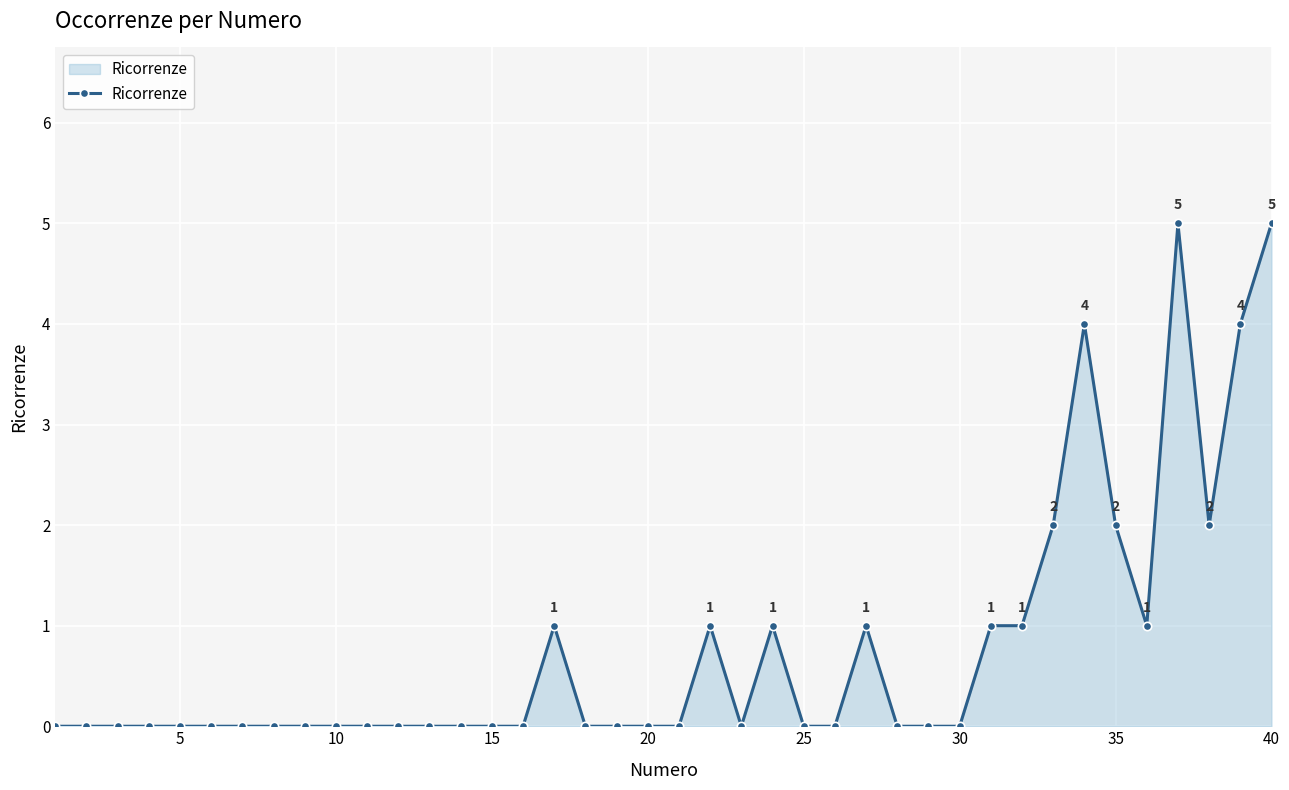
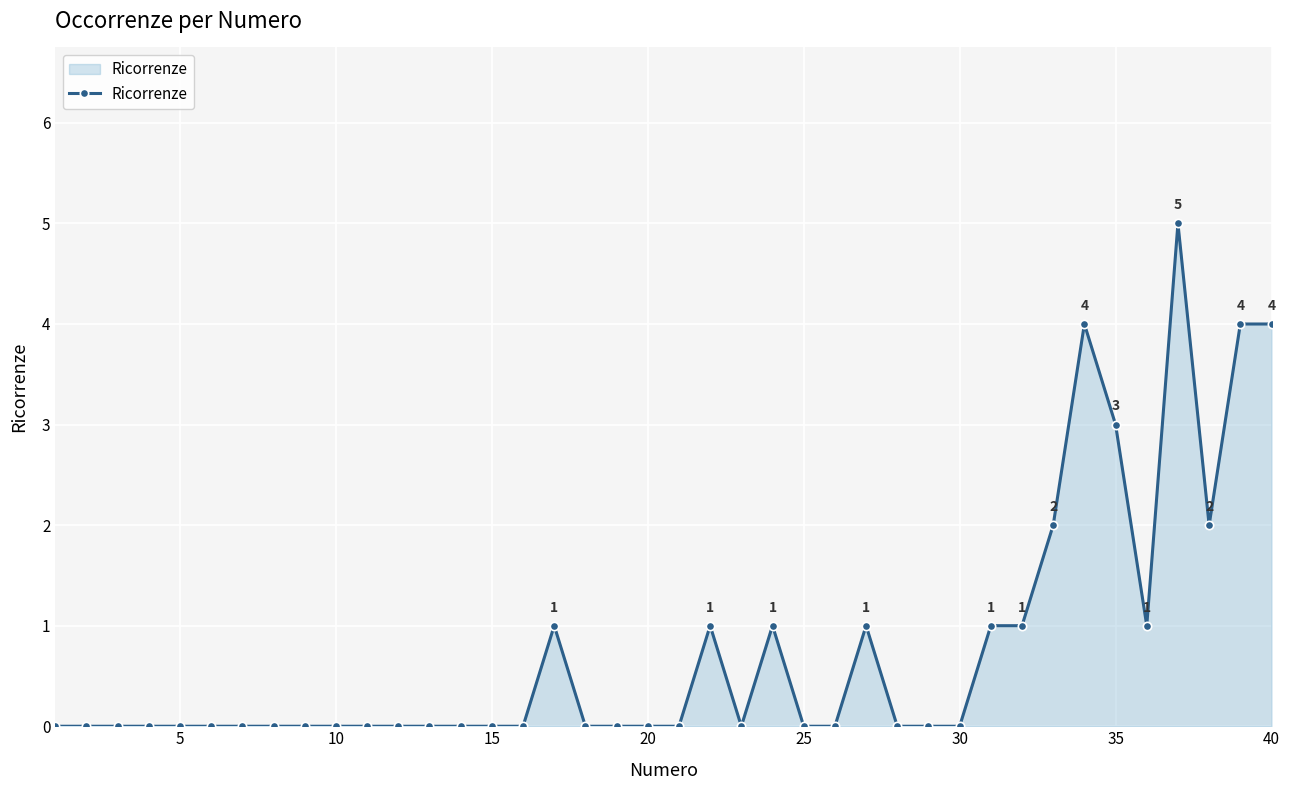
35: 2 -> 3
40: 5 -> 4
